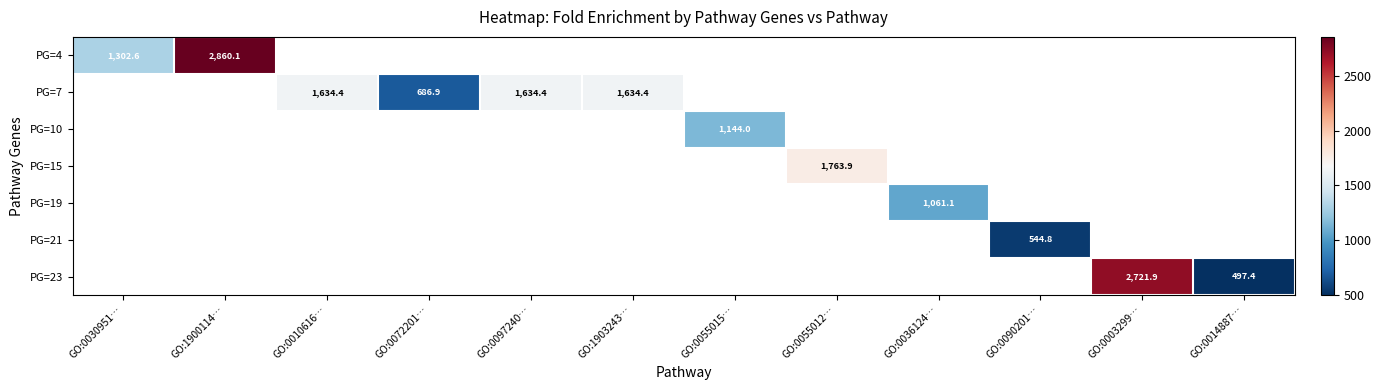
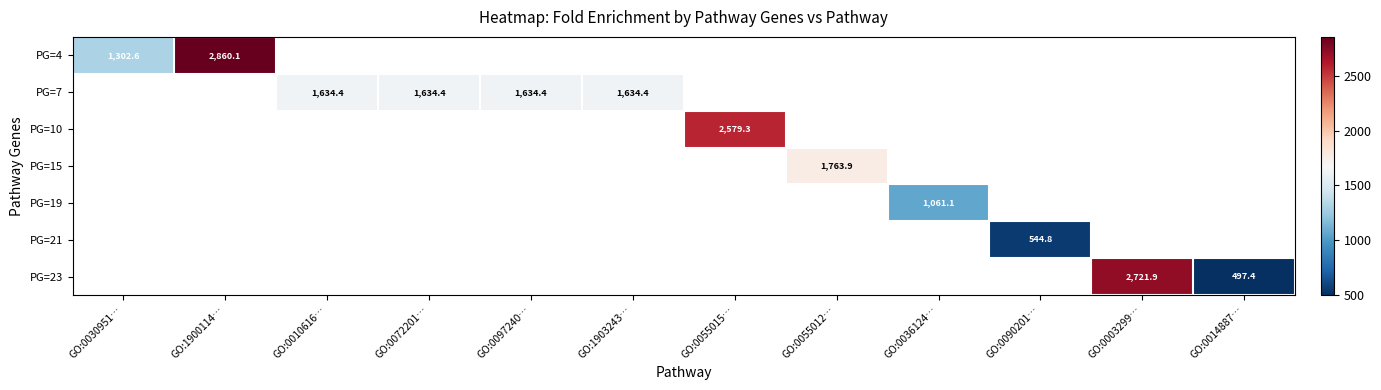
PG=7, GO:0072201…: 686.9 -> 1,634.4
PG=10, GO:0055015…: 1,144.0 -> 2,579.3
